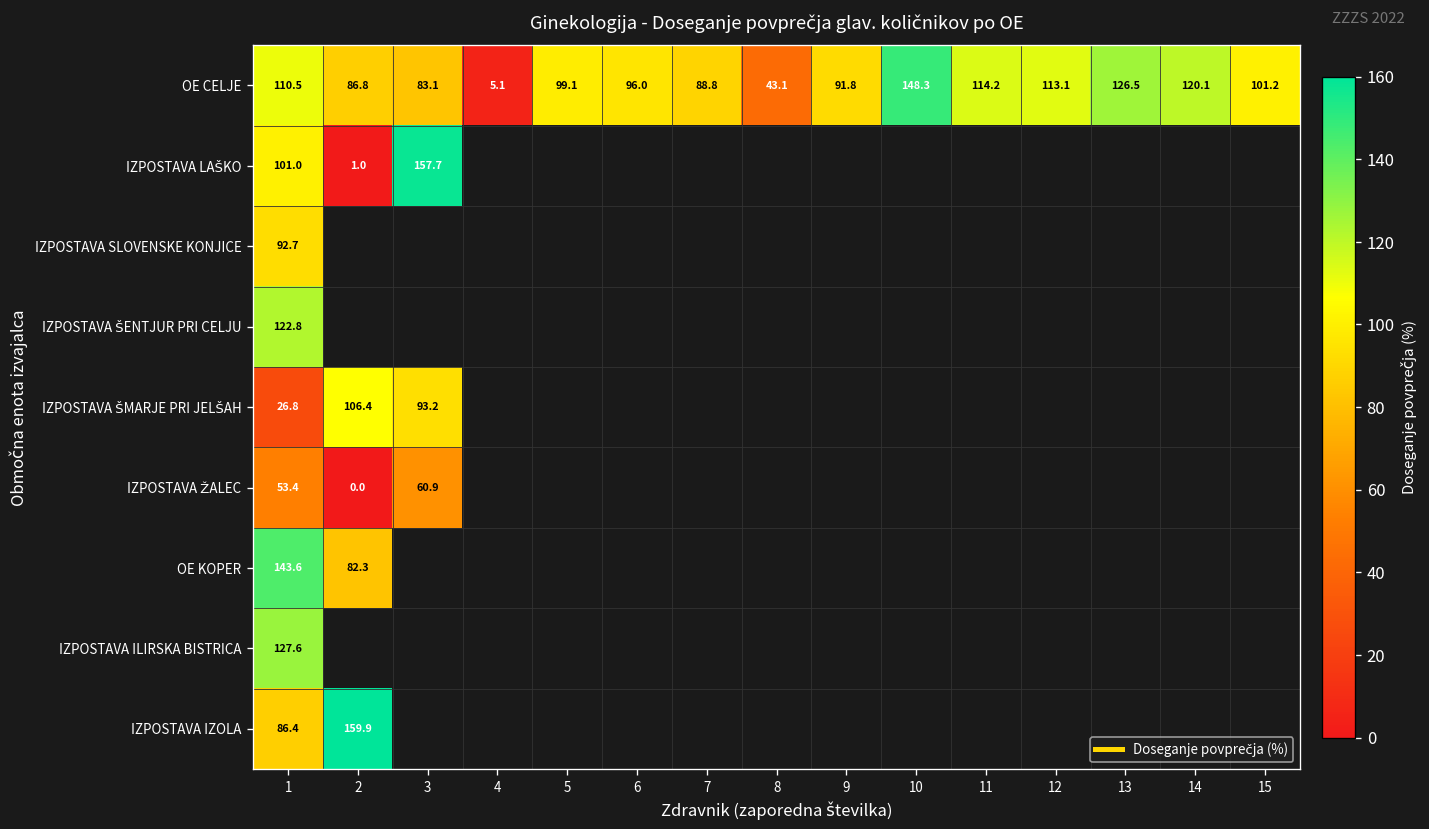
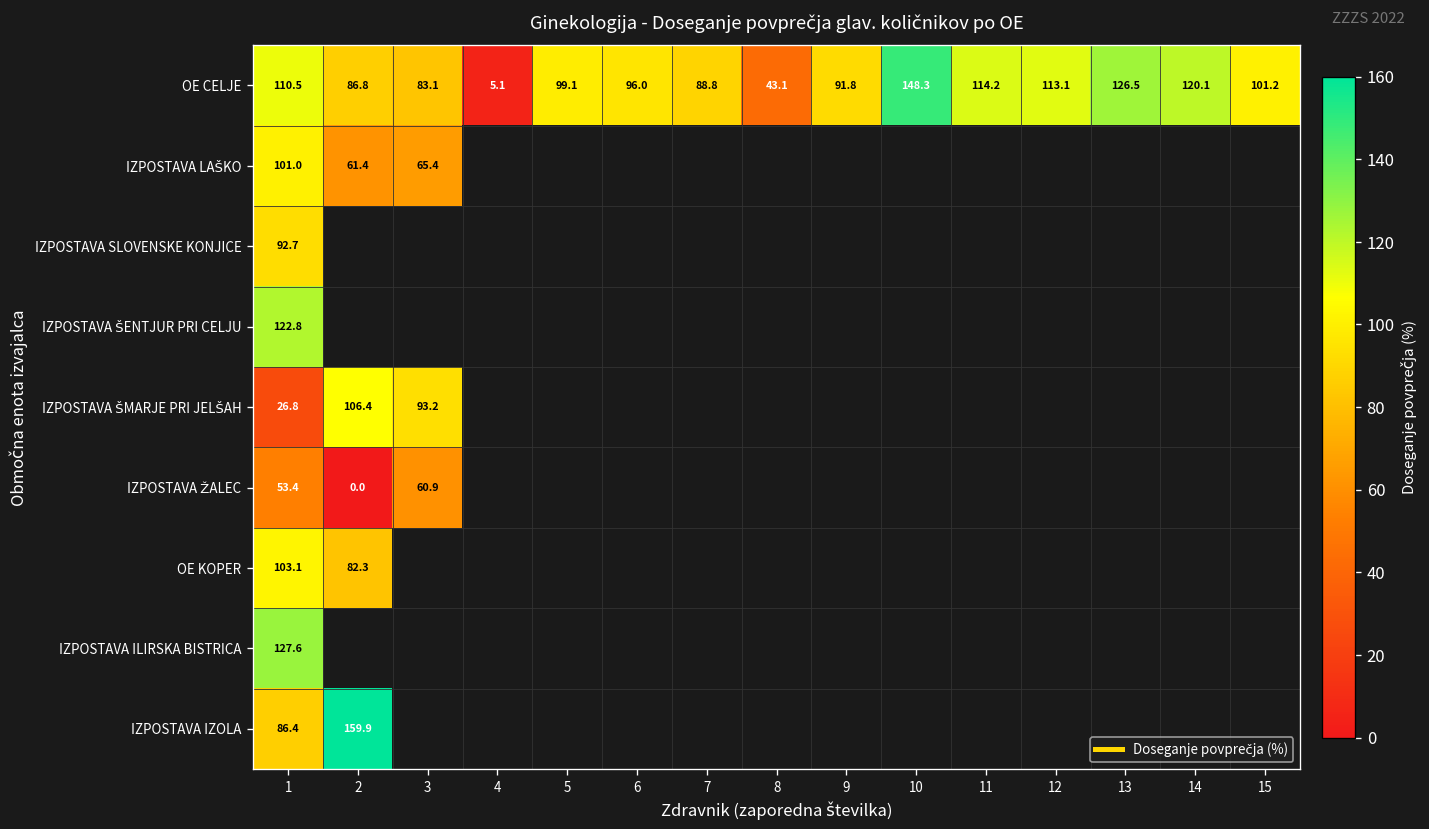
IZPOSTAVA LAŠKO, 2: 1.0 -> 61.4
IZPOSTAVA LAŠKO, 3: 157.7 -> 65.4
OE KOPER, 1: 143.6 -> 103.1
